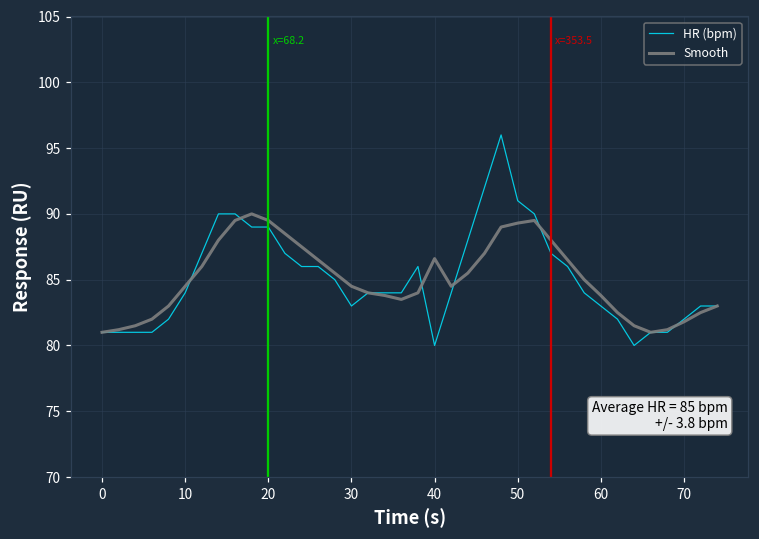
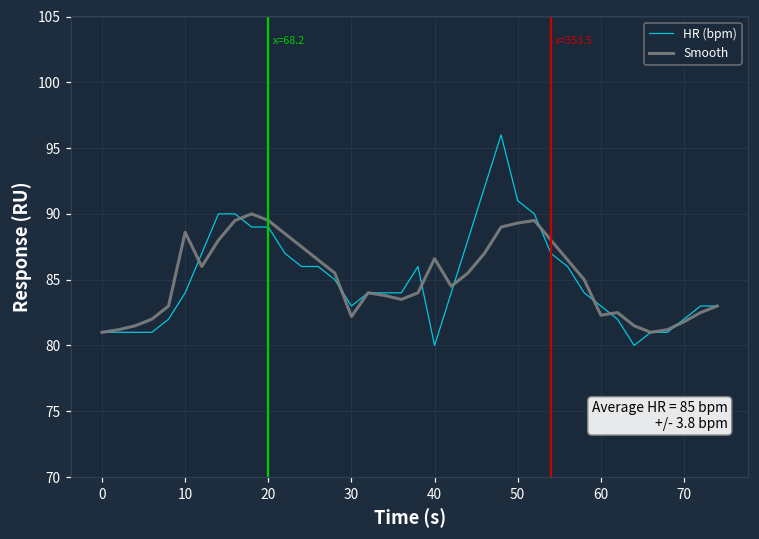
Smooth, 10: 84.5 -> 88.6
Smooth, 30: 84.5 -> 82.2
Smooth, 60: 83.8 -> 82.3
